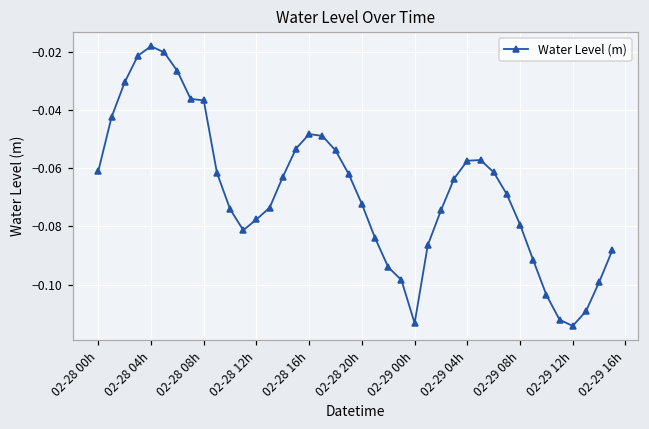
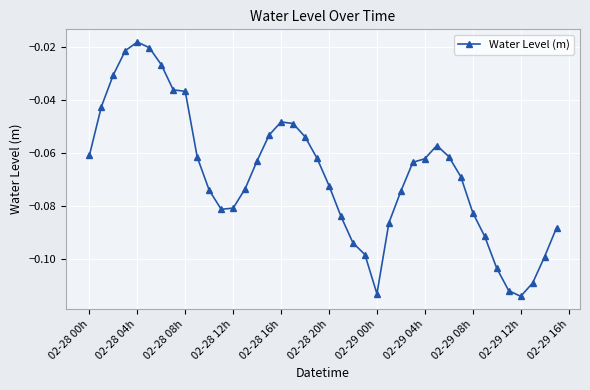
02-28 12h: -0.078 -> -0.081
02-29 04h: -0.057 -> -0.062
02-29 08h: -0.079 -> -0.083
